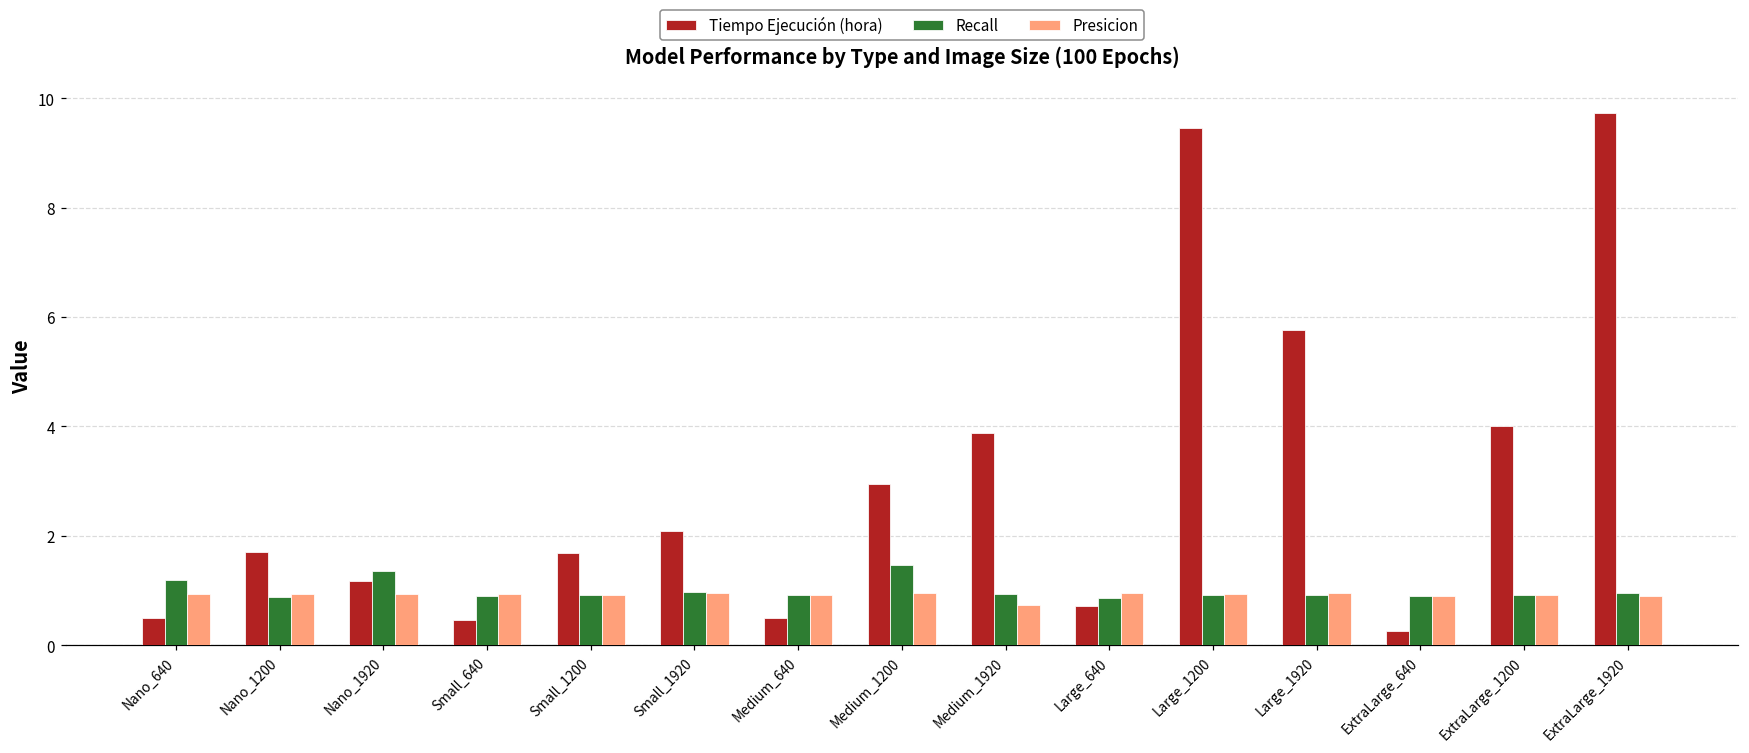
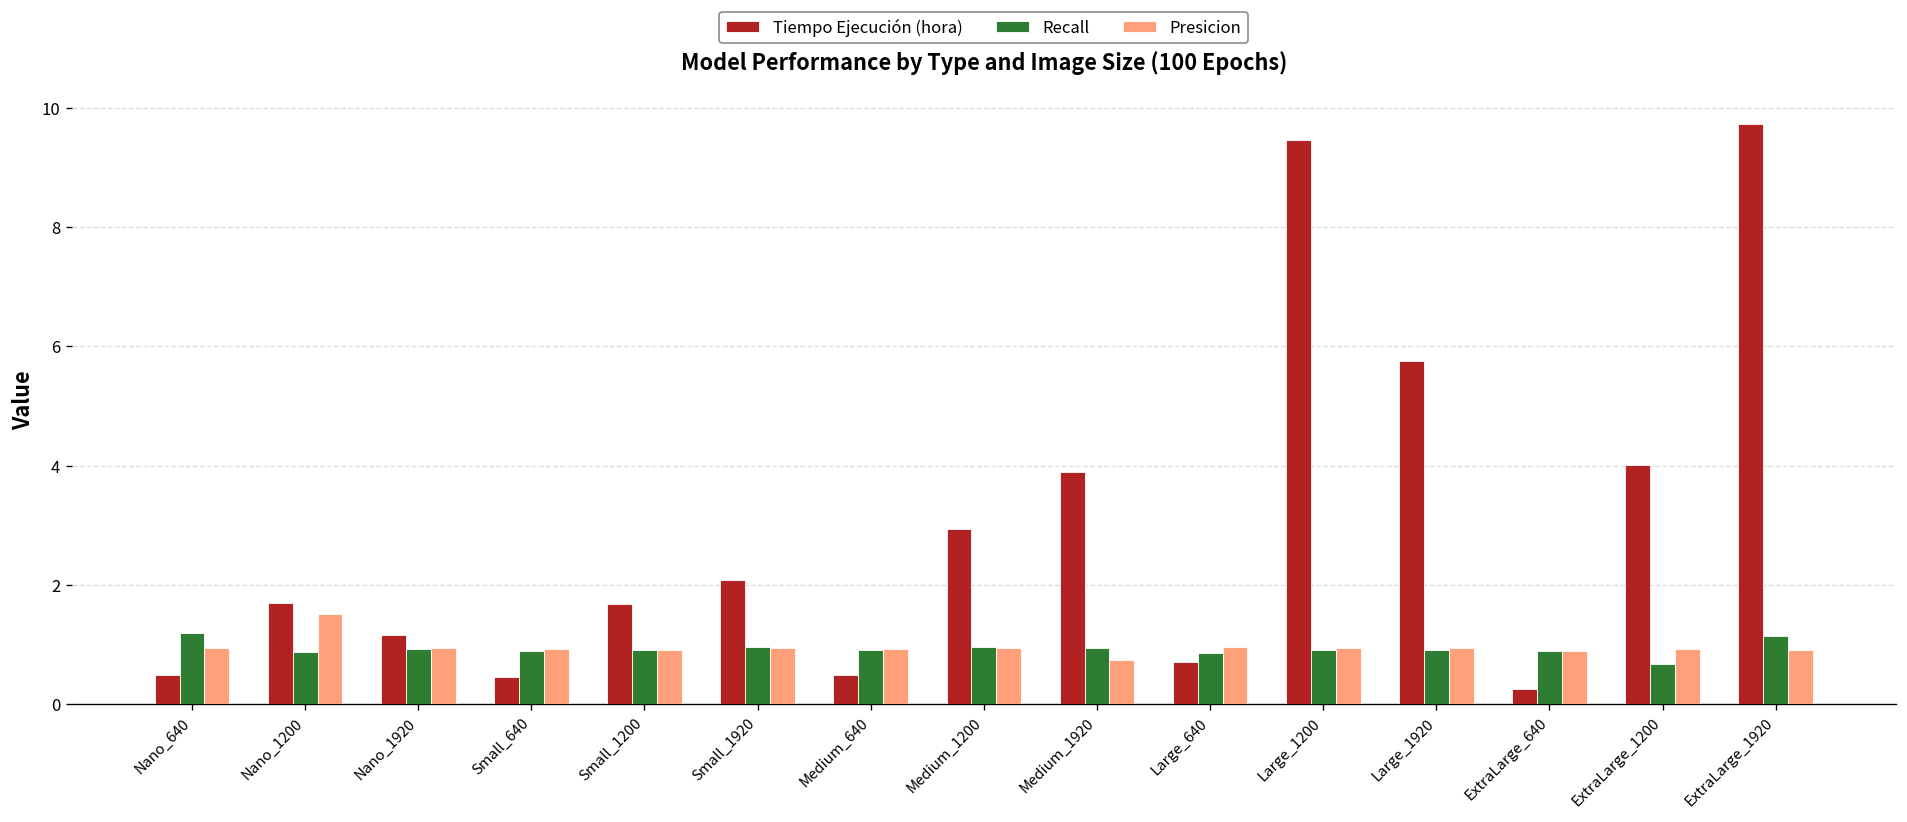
Presicion, Nano_1200: 0.9 -> 1.5
Recall, Nano_1920: 1.4 -> 0.9
Recall, Medium_1200: 1.5 -> 1.0
Recall, ExtraLarge_1200: 0.9 -> 0.7
Recall, ExtraLarge_1920: 1.0 -> 1.1
